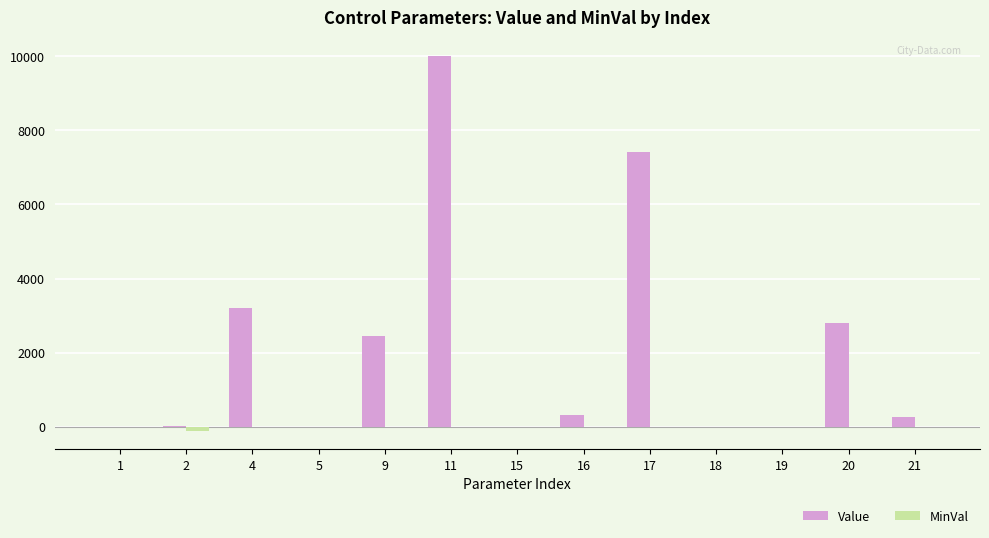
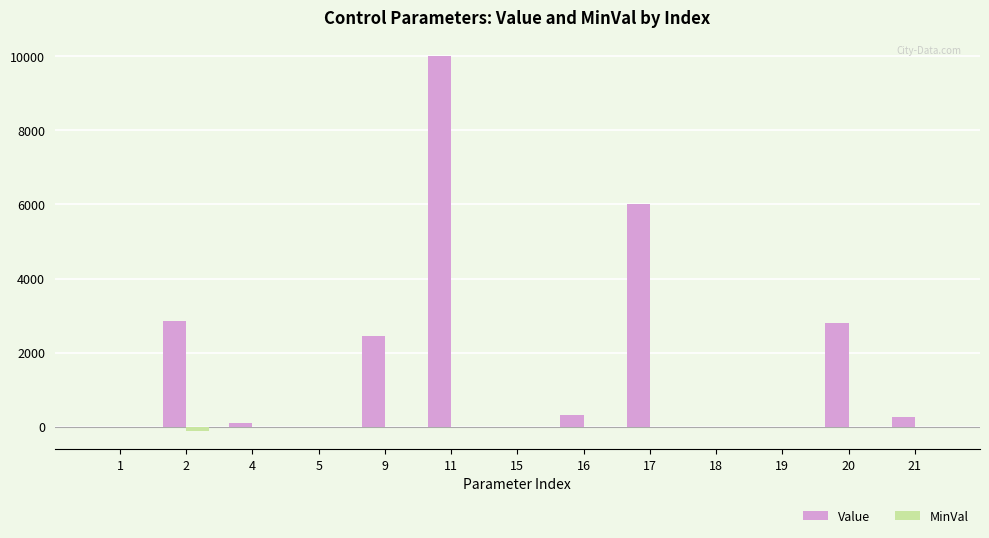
Value, 2: 0 -> 2800
Value, 4: 3200 -> 100
Value, 17: 7400 -> 6000
